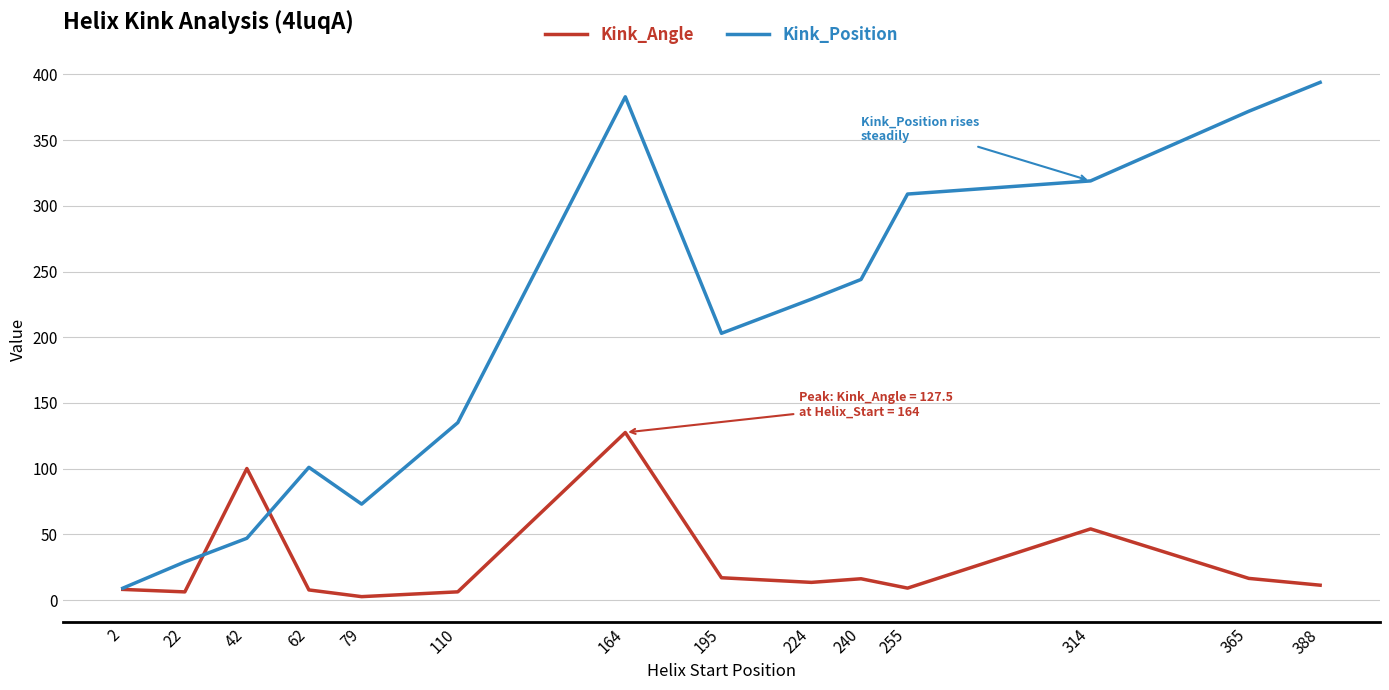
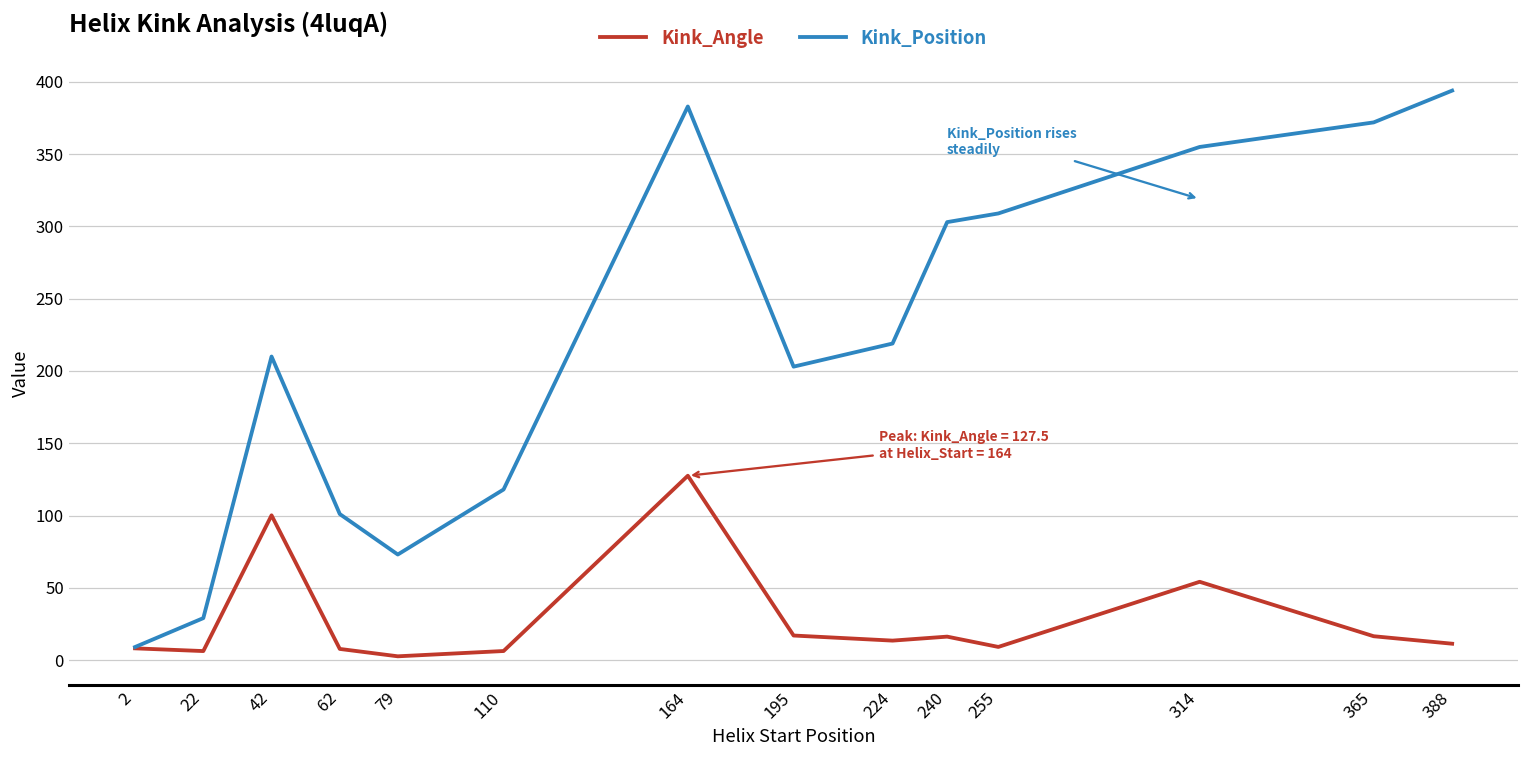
Kink_Position, 42: 47 -> 210
Kink_Position, 110: 135 -> 118
Kink_Position, 224: 229 -> 219
Kink_Position, 240: 244 -> 303
Kink_Position, 314: 319 -> 355
